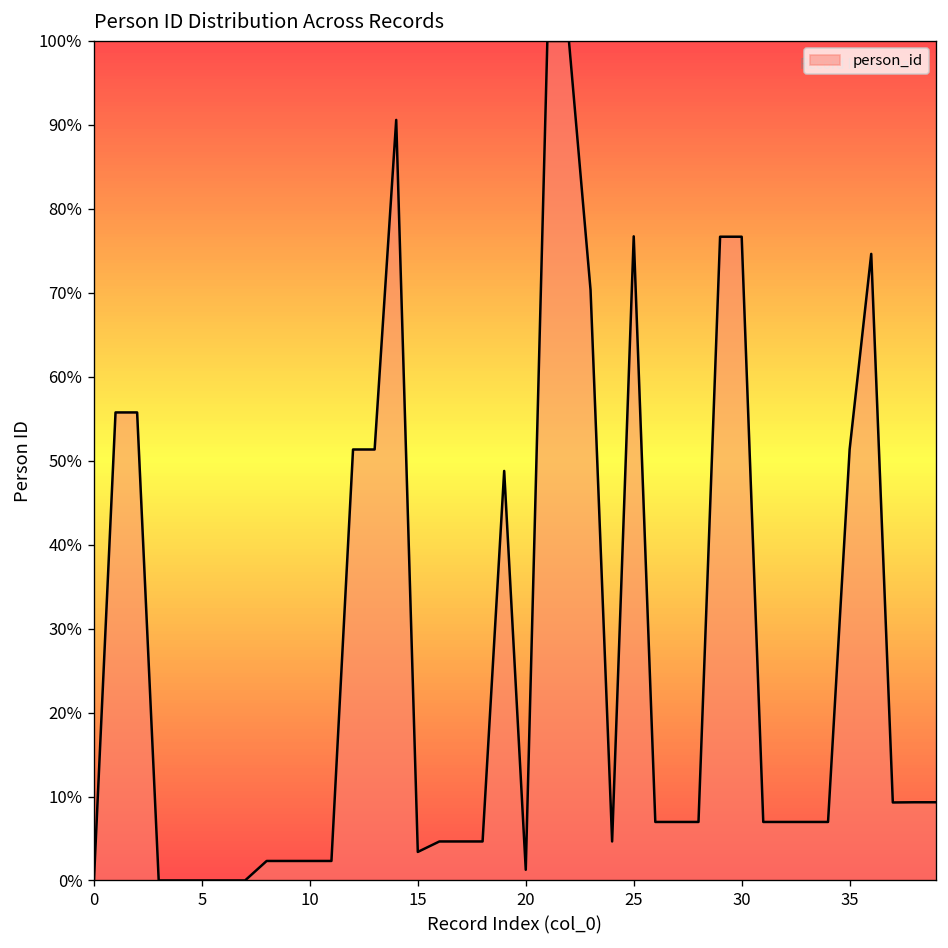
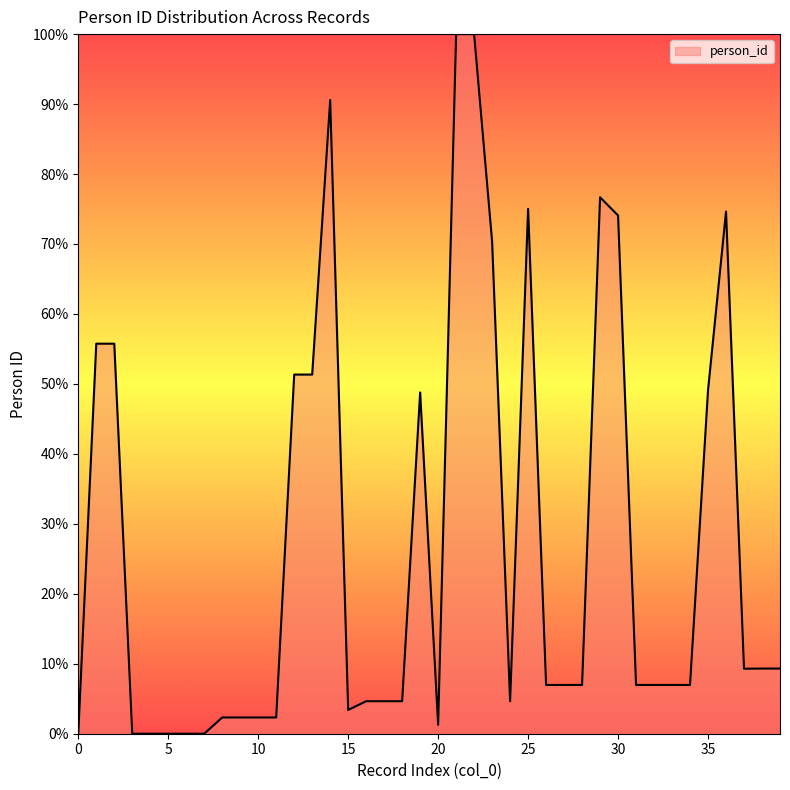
25: 77% -> 75%
30: 77% -> 74%
35: 51% -> 49%
